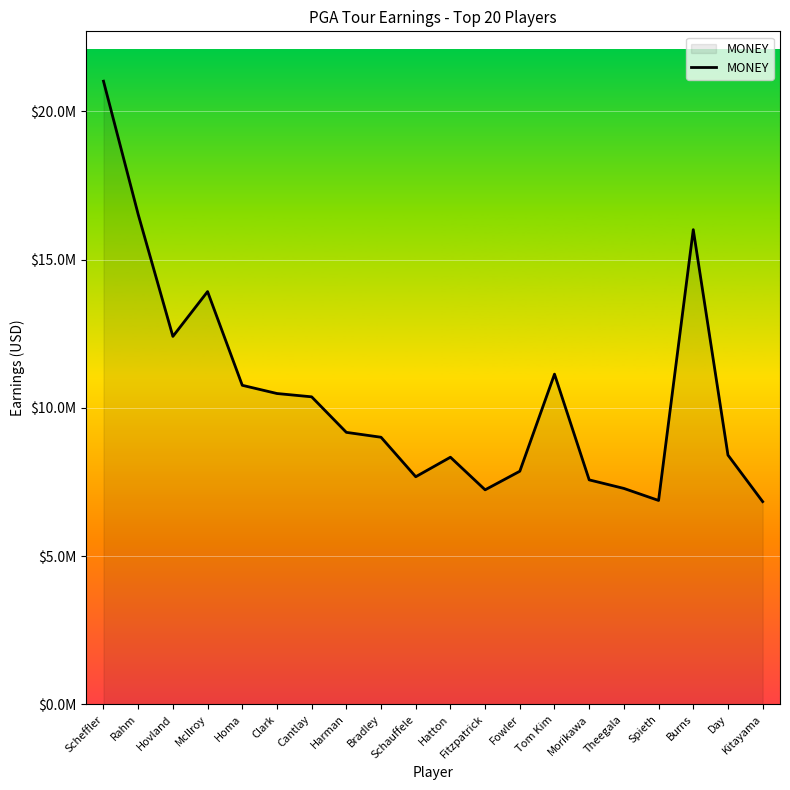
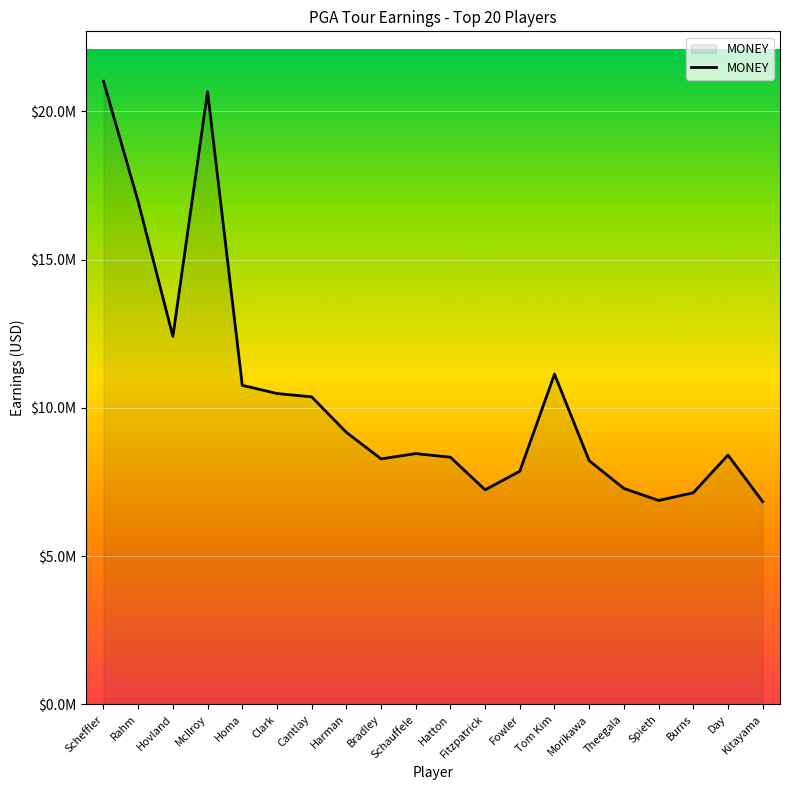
Rahm: $16500000 -> $17000000
McIlroy: $13900000 -> $20700000
Bradley: $9000000 -> $8300000
Schauffele: $7700000 -> $8500000
Morikawa: $7600000 -> $8200000
Burns: $16000000 -> $7100000
